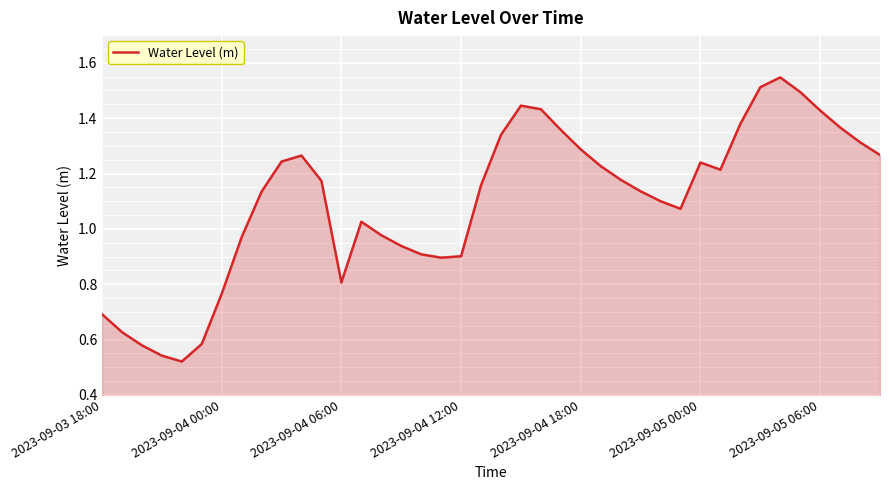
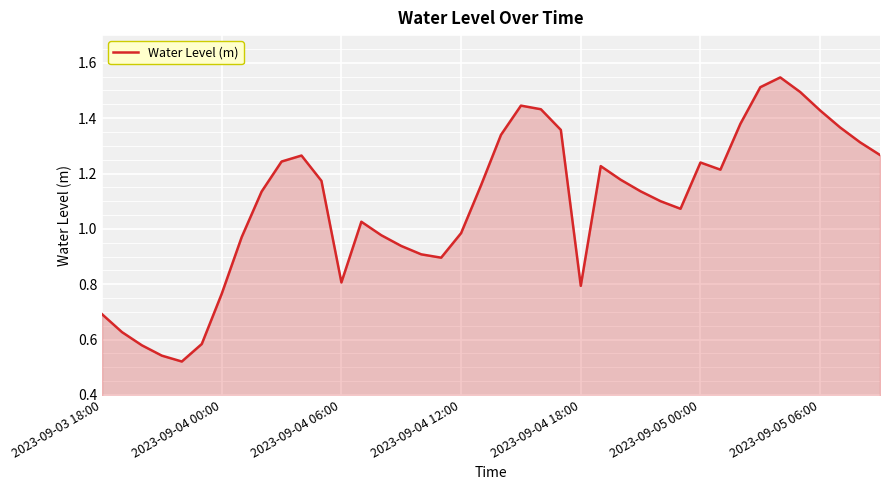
2023-09-04 12:00: 0.90 -> 0.98
2023-09-04 18:00: 1.29 -> 0.79
